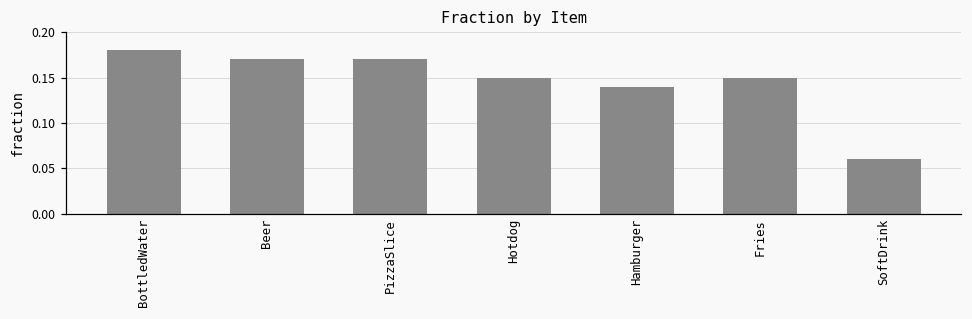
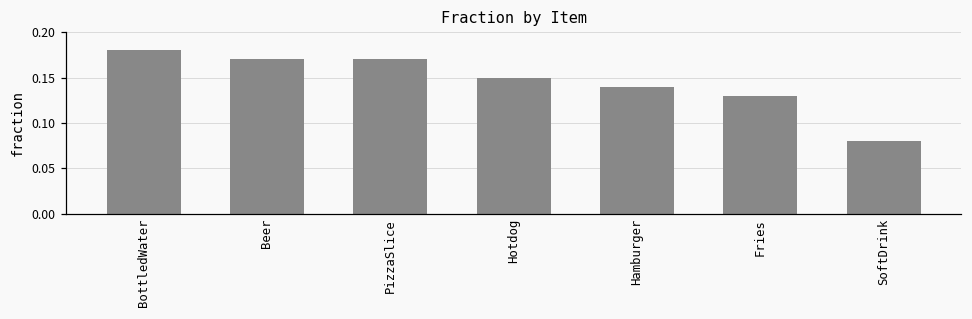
Fries: 0.15 -> 0.13
SoftDrink: 0.06 -> 0.08
